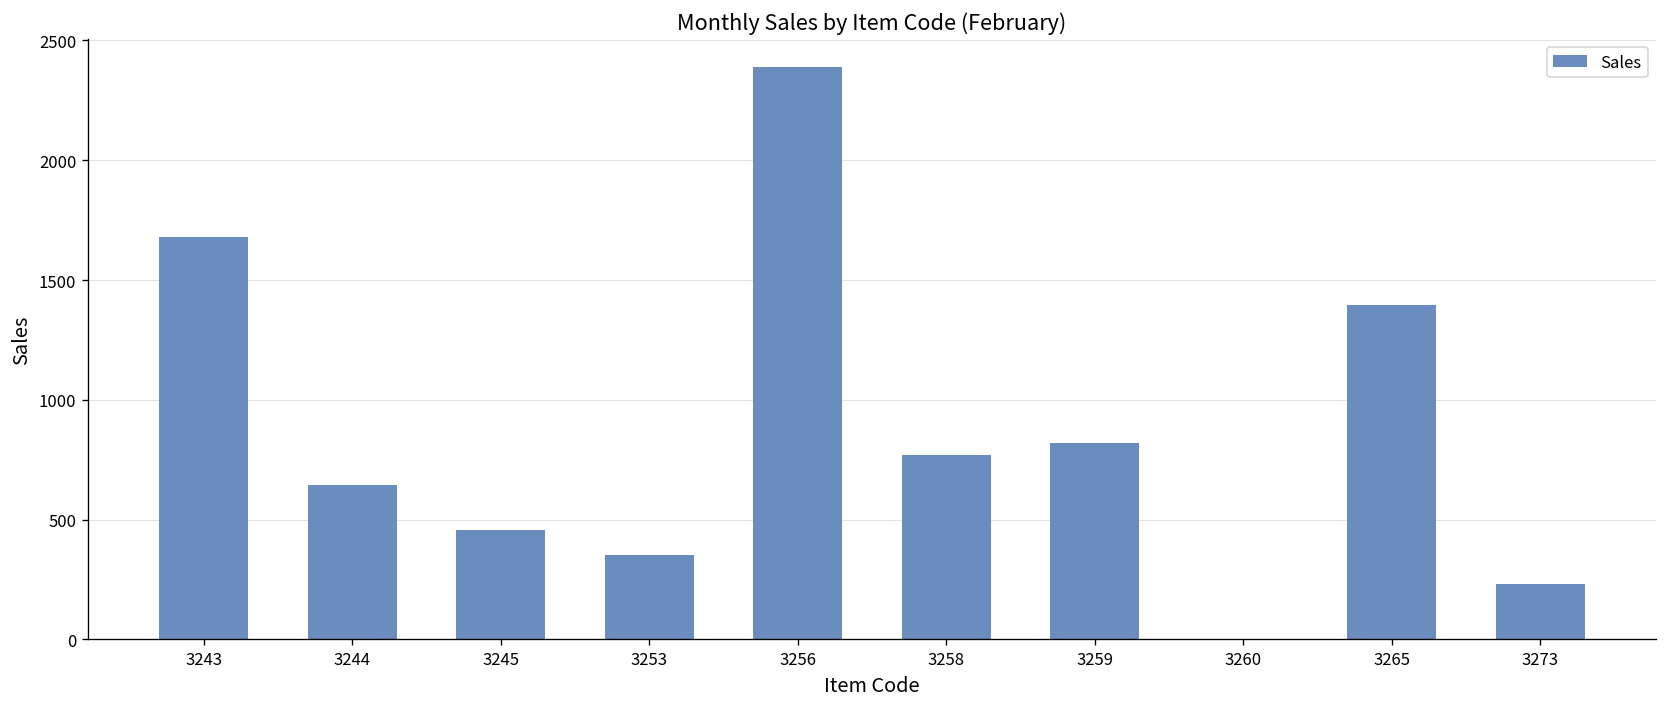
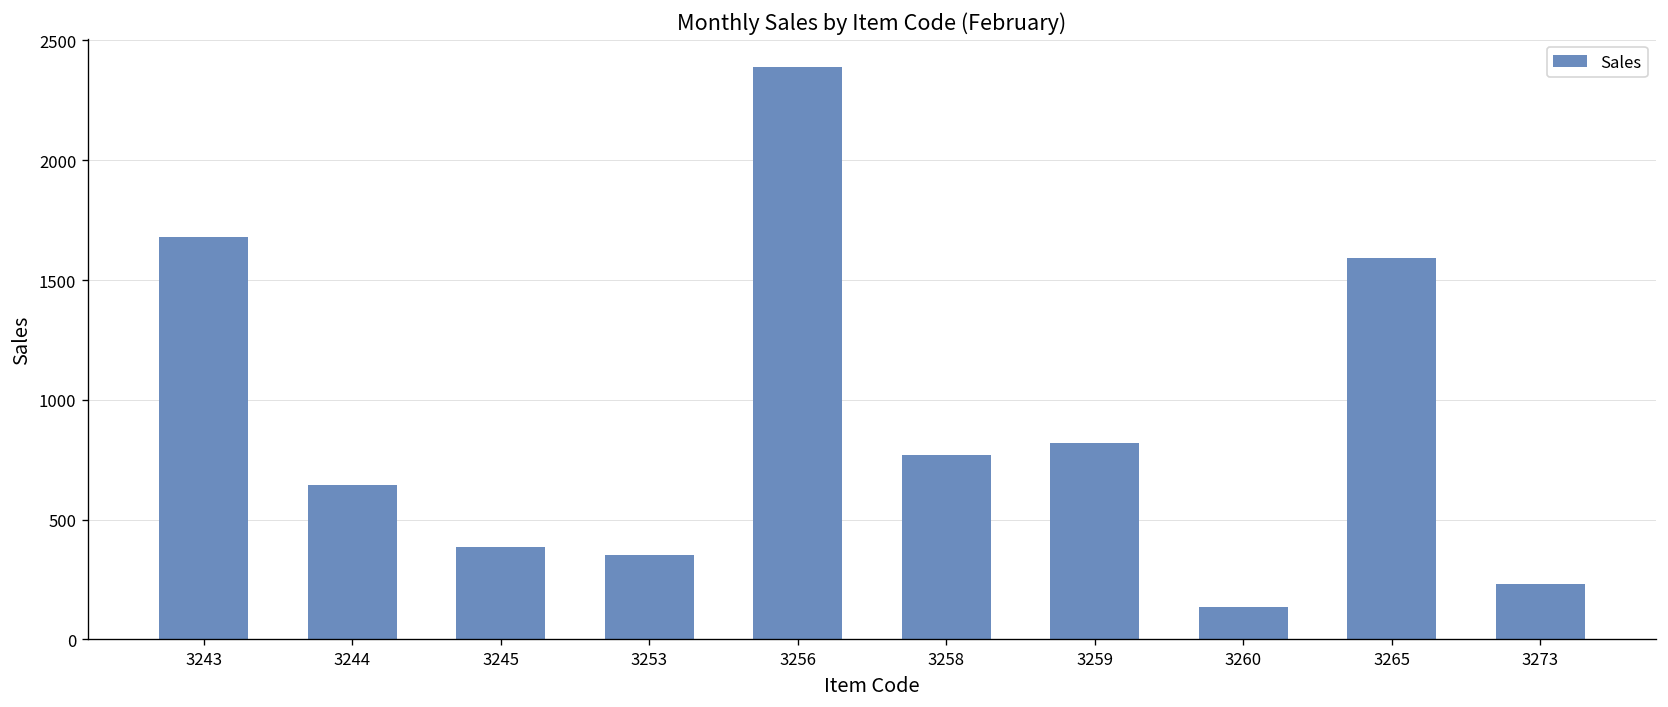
3245: 460 -> 390
3260: 0 -> 140
3265: 1400 -> 1590
